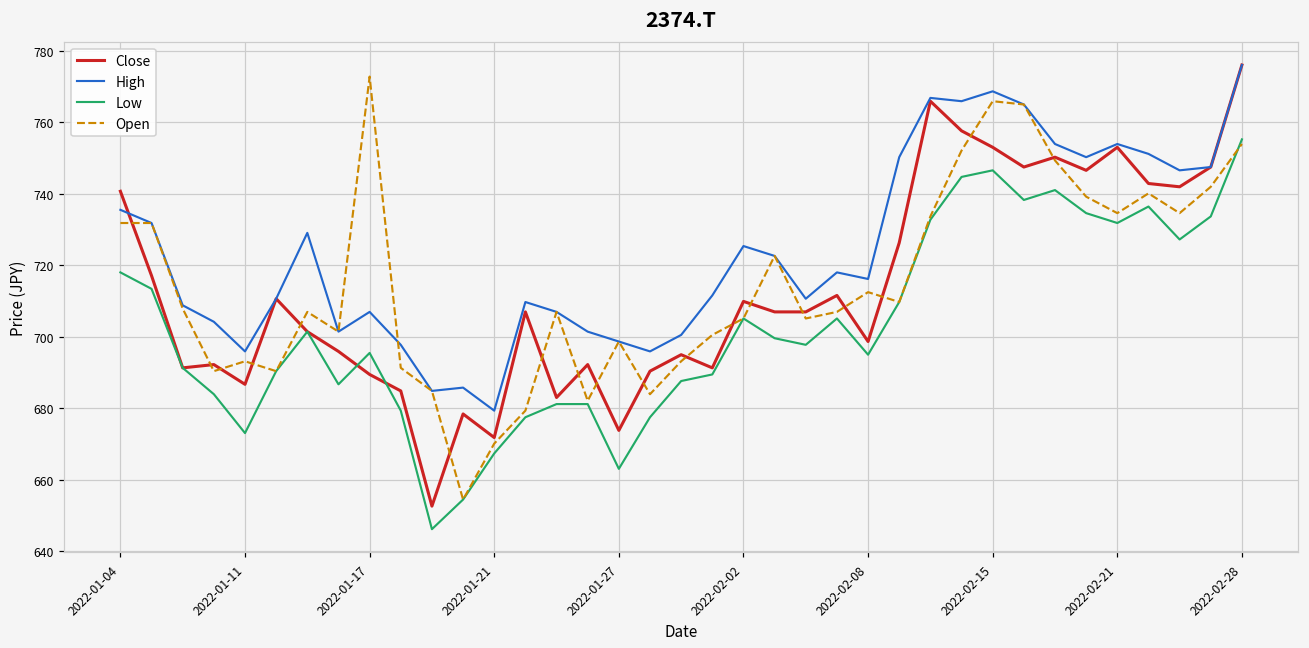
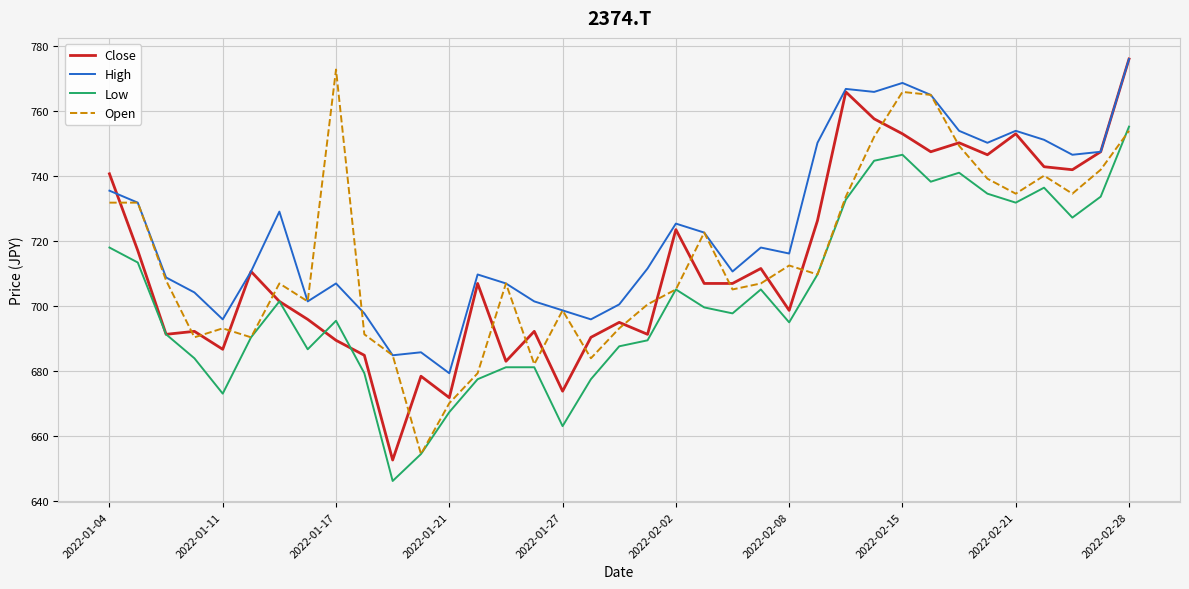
Close, 2022-02-02: 710 -> 723
